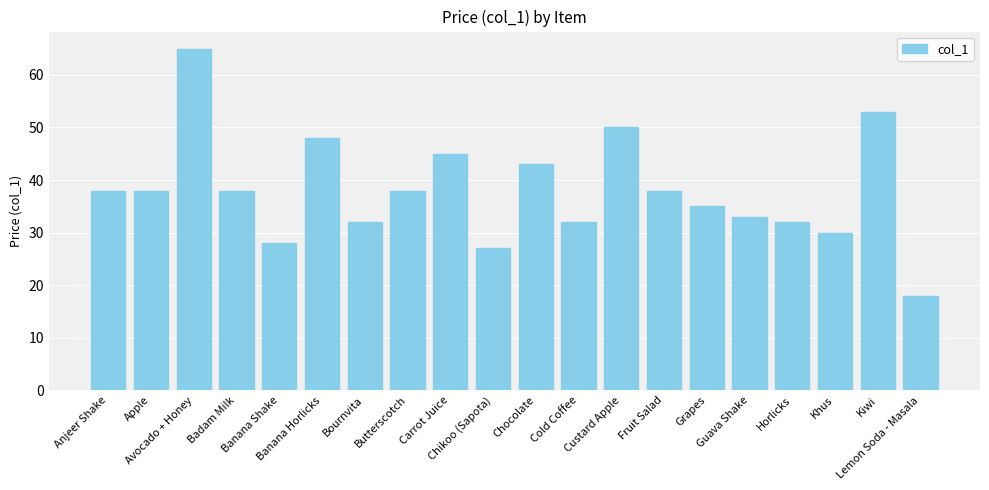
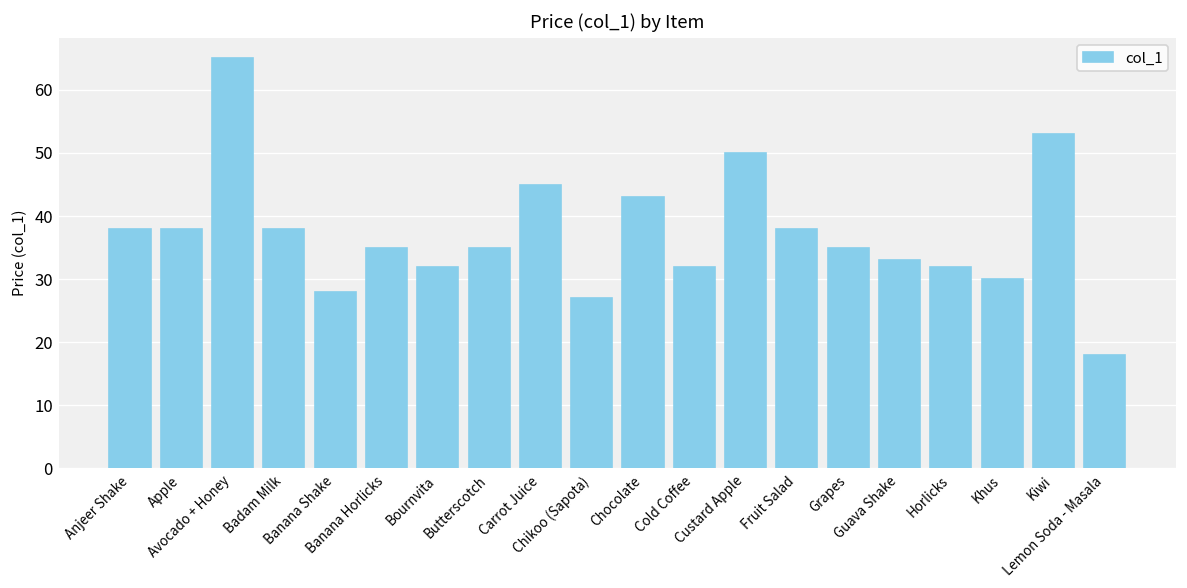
Banana Horlicks: 48 -> 35
Butterscotch: 38 -> 35
